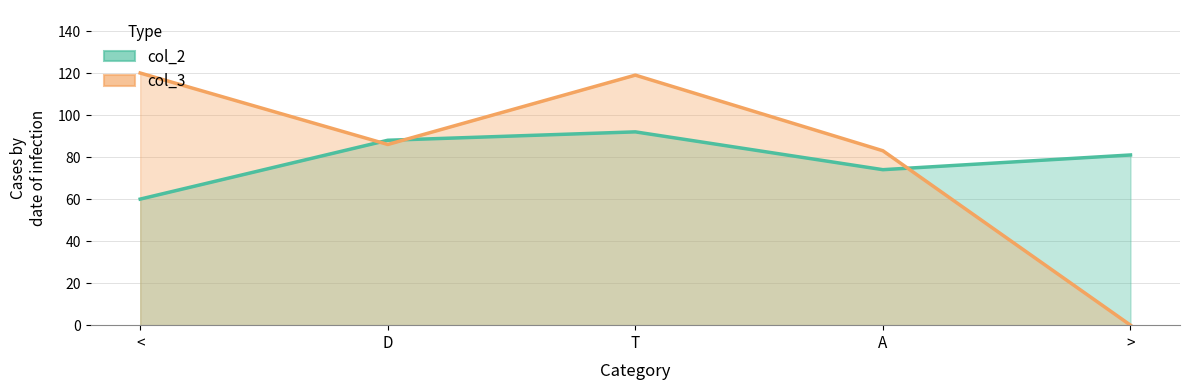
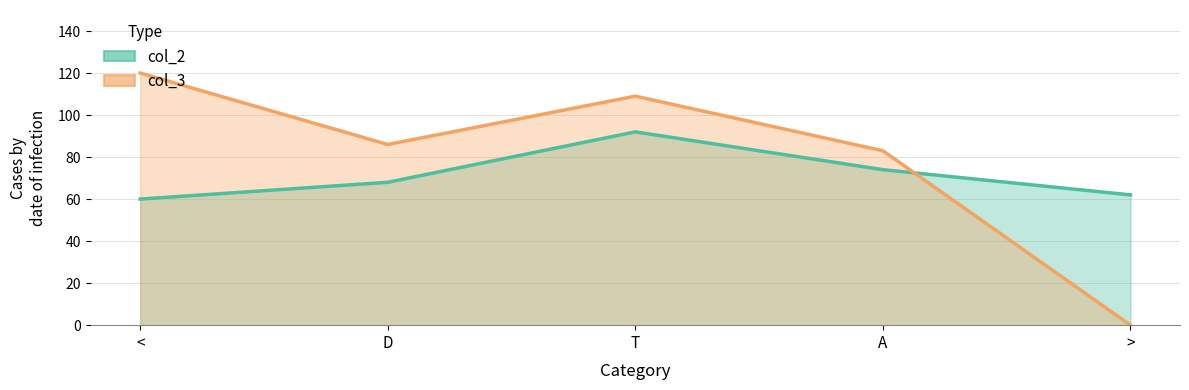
col_2, D: 88 -> 68
col_3, T: 119 -> 109
col_2, >: 81 -> 62
